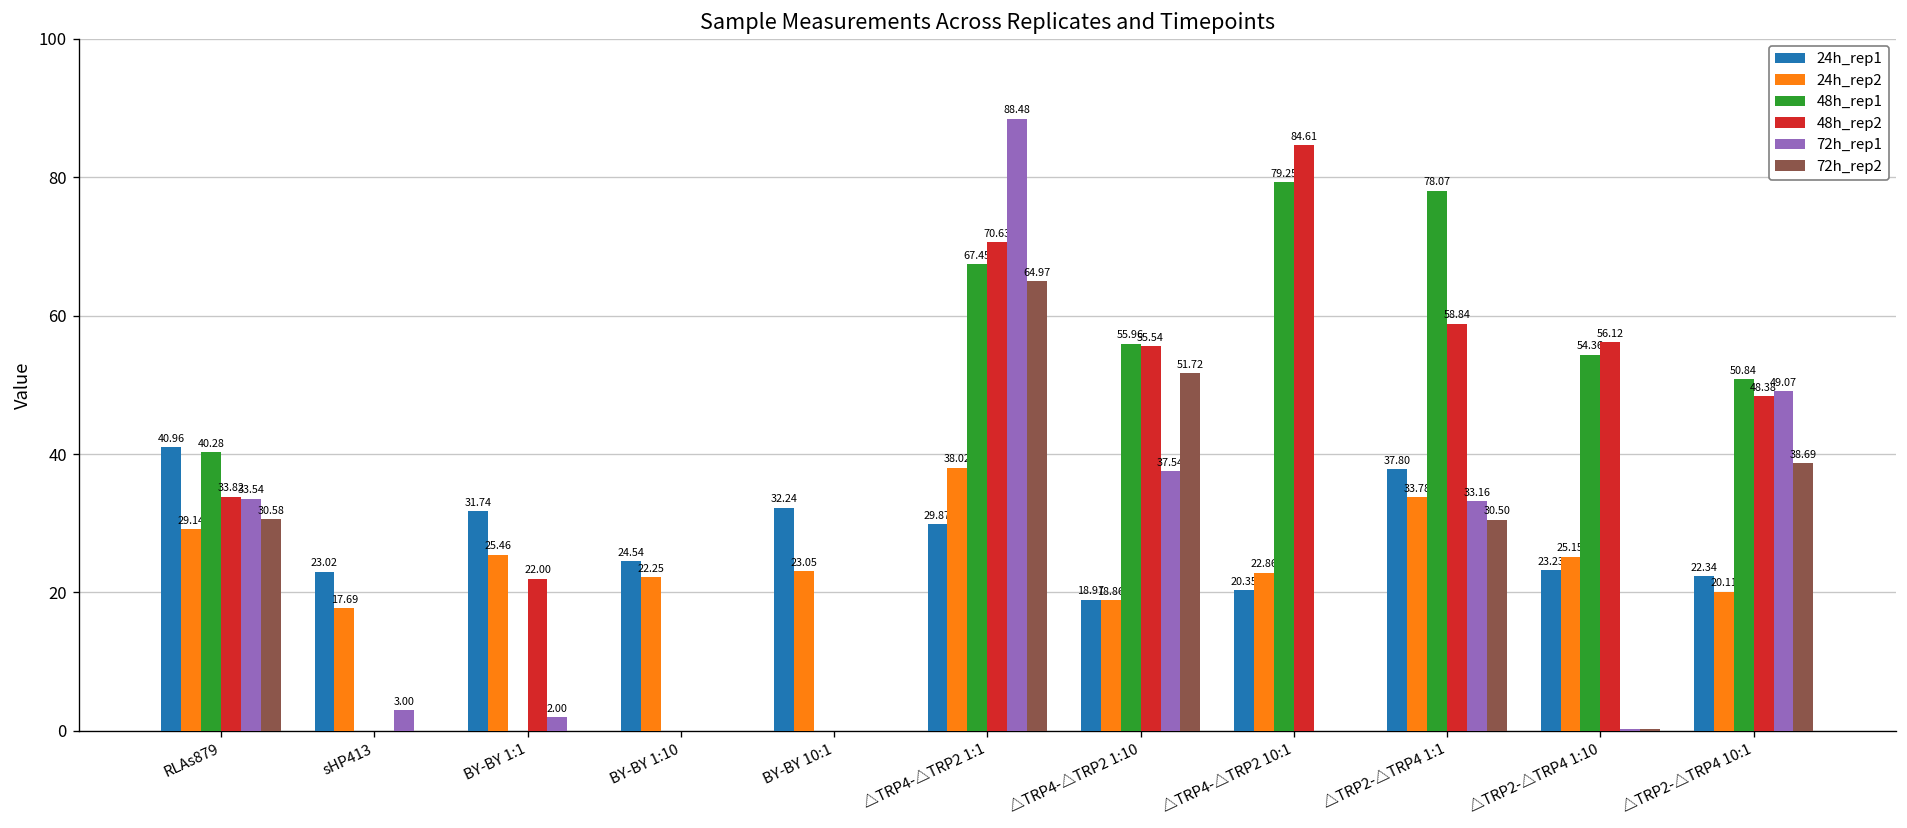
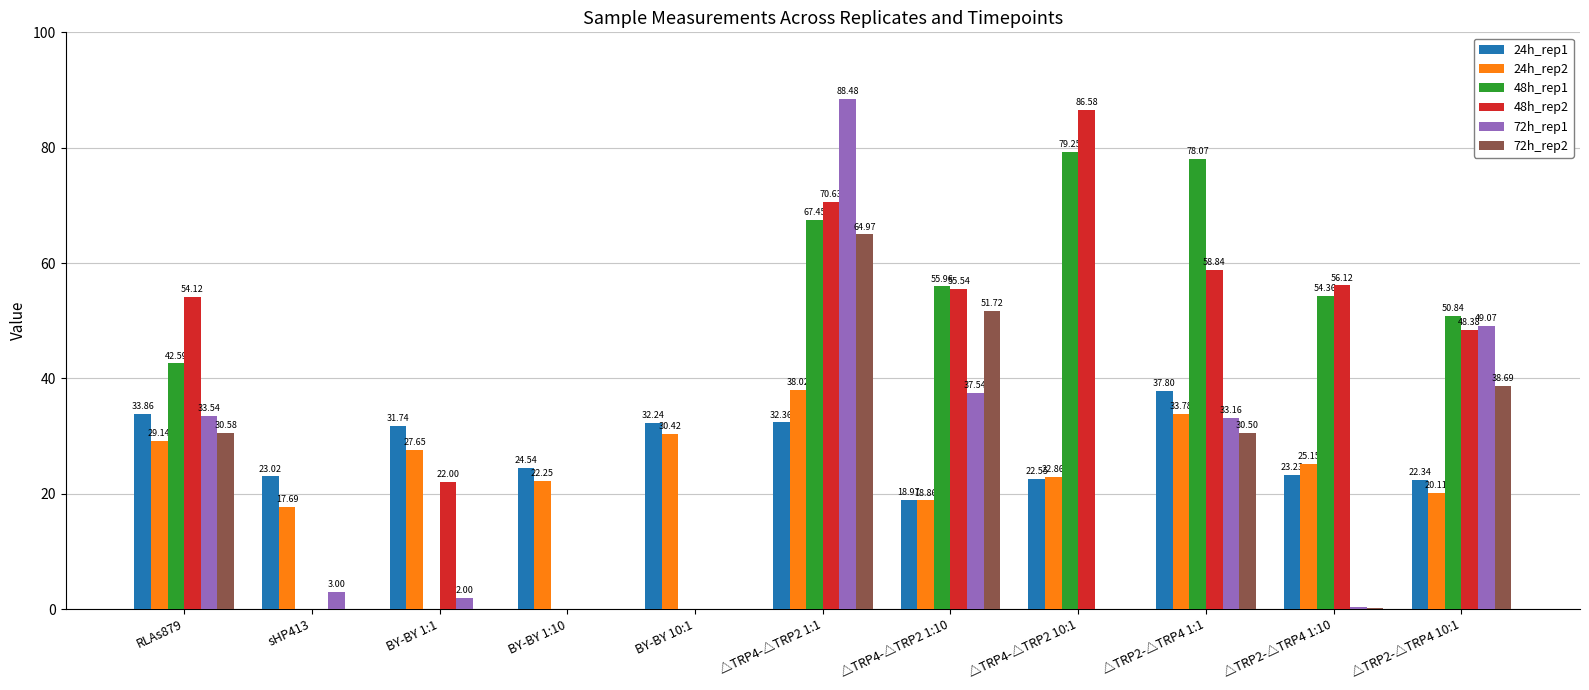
24h_rep1, RLAs879: 40.96 -> 33.86
48h_rep1, RLAs879: 40.28 -> 42.59
48h_rep2, RLAs879: 33.82 -> 54.12
24h_rep2, BY-BY 1:1: 25.46 -> 27.65
24h_rep2, BY-BY 10:1: 23.05 -> 30.42
24h_rep1, △TRP4-△TRP2 1:1: 29.87 -> 32.36
24h_rep1, △TRP4-△TRP2 10:1: 20.35 -> 22.55
48h_rep2, △TRP4-△TRP2 10:1: 84.61 -> 86.58
